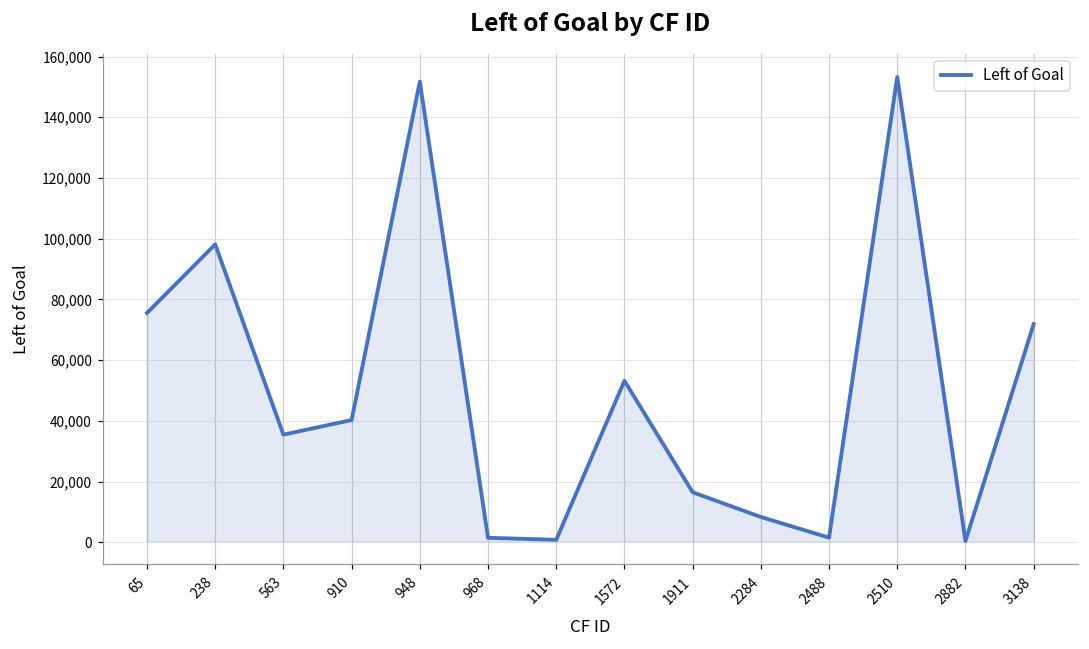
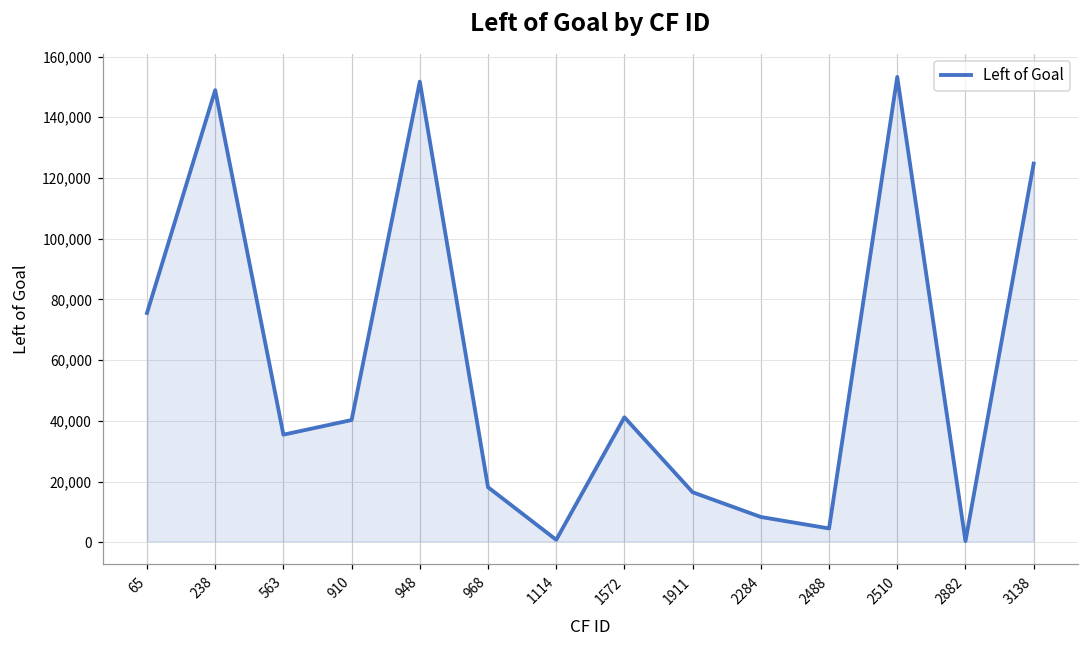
238: 98,000 -> 149,000
968: 2,000 -> 18,000
1572: 53,000 -> 41,000
2488: 2,000 -> 5,000
3138: 72,000 -> 125,000
